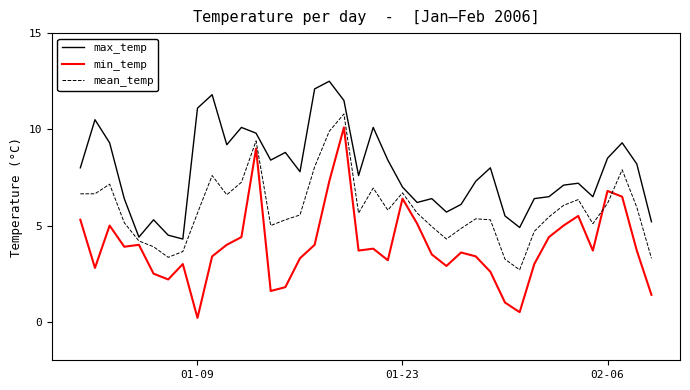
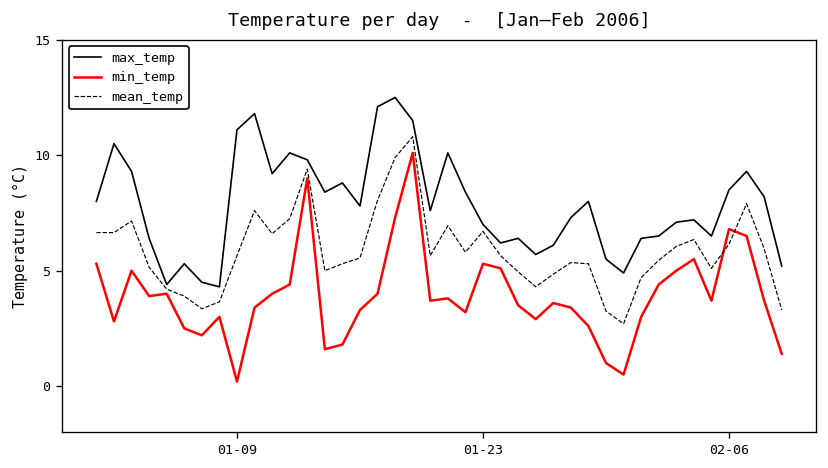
min_temp, 01-23: 6.4 -> 5.3
